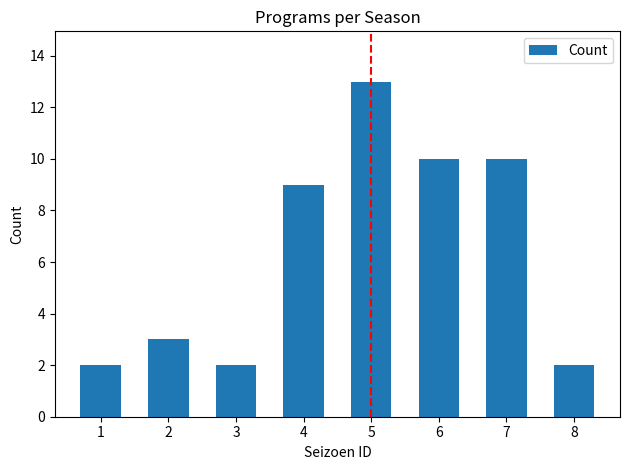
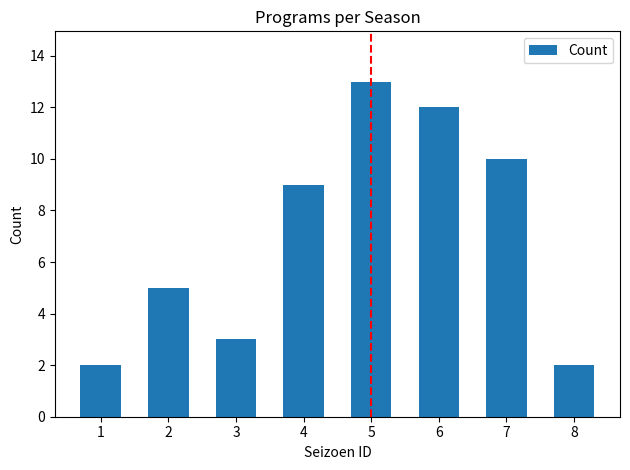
2: 3 -> 5
3: 2 -> 3
6: 10 -> 12
